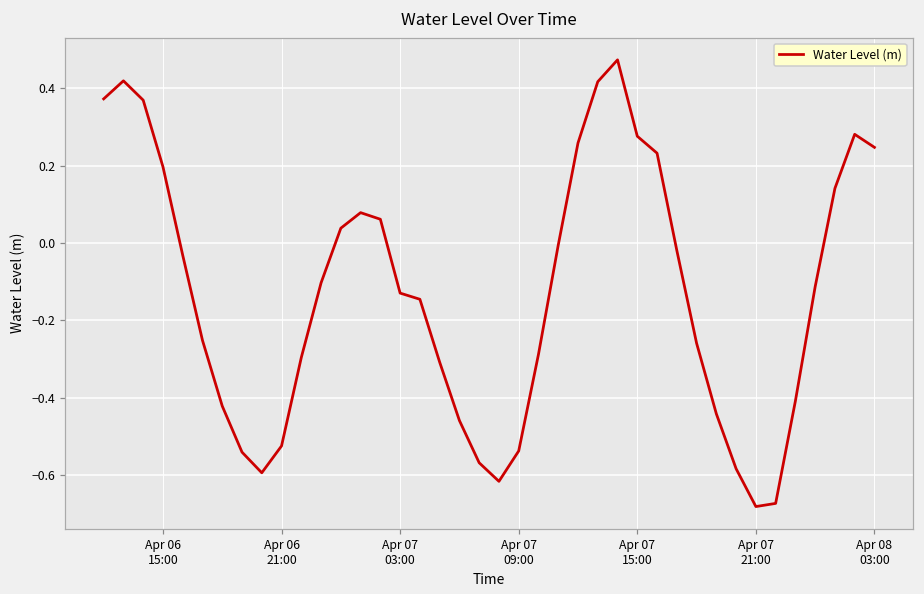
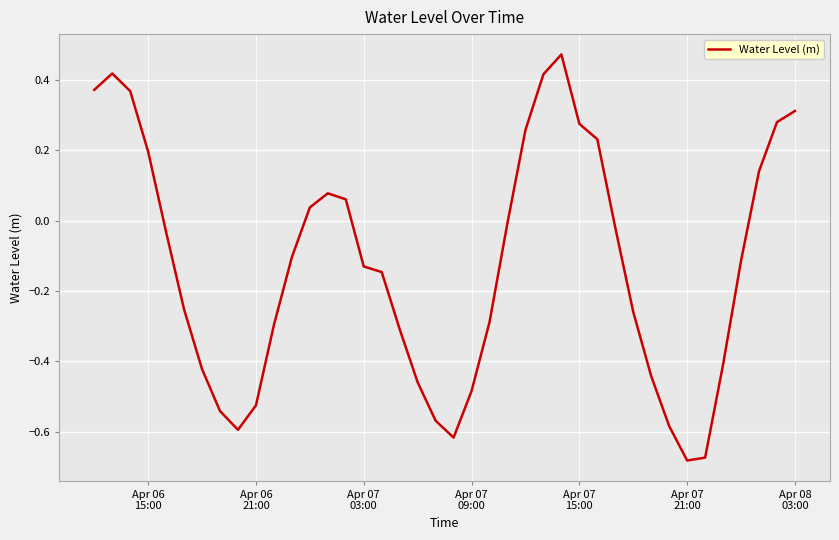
Apr 07 09:00: -0.54 -> -0.48
Apr 08 03:00: 0.25 -> 0.31
